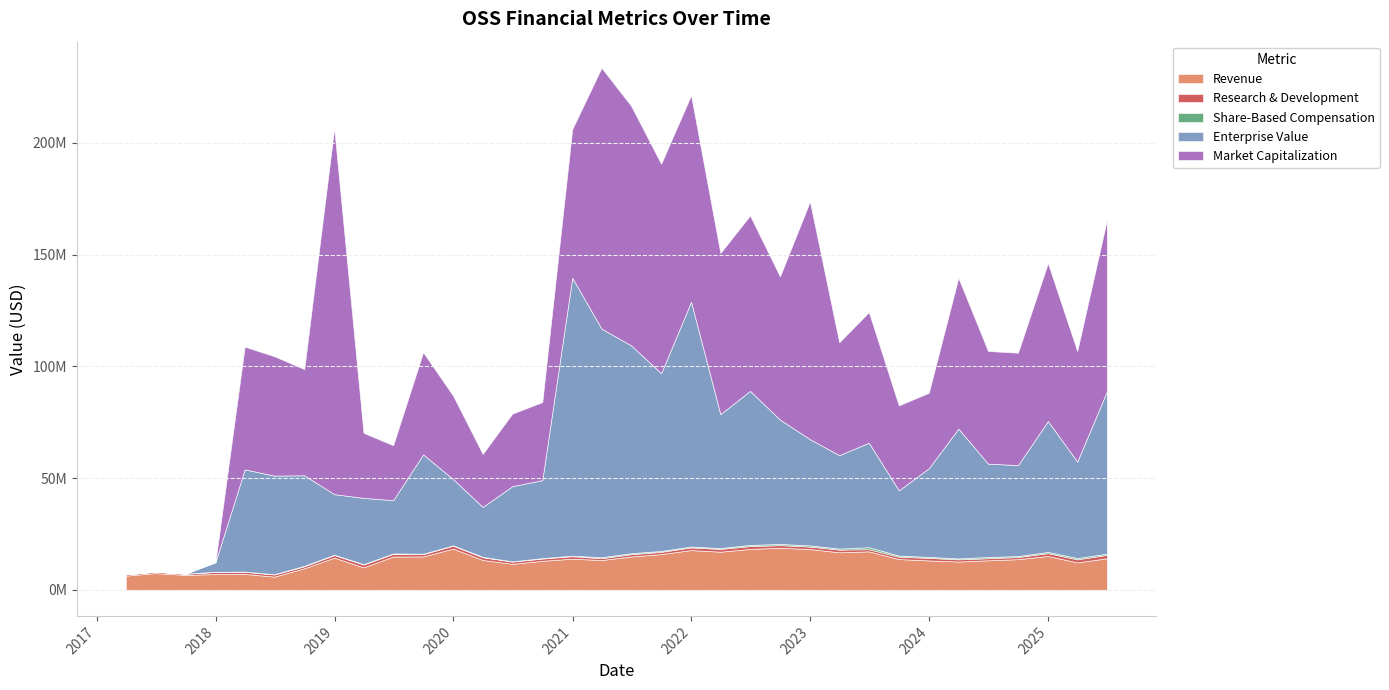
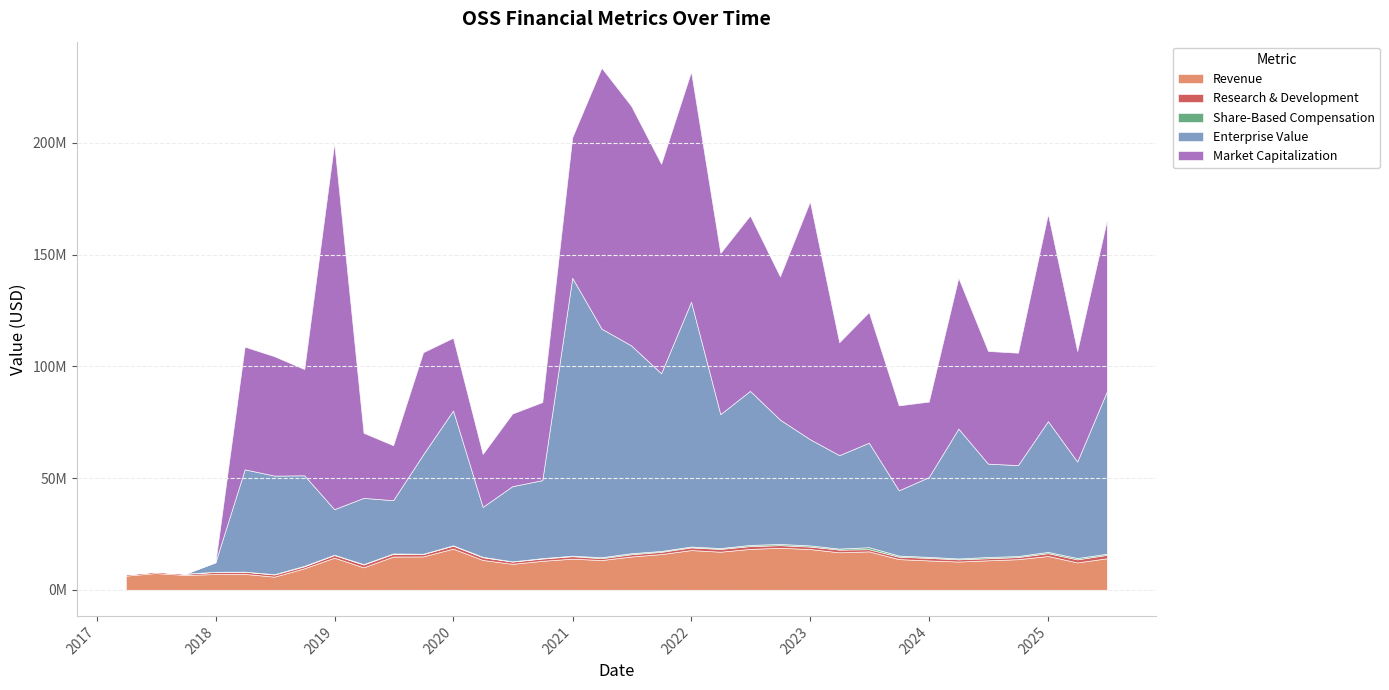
Enterprise Value, 2019: 27000000 -> 20000000
Enterprise Value, 2020: 30000000 -> 60000000
Market Capitalization, 2020: 37000000 -> 33000000
Market Capitalization, 2021: 66000000 -> 63000000
Market Capitalization, 2022: 92000000 -> 103000000
Enterprise Value, 2024: 40000000 -> 36000000
Market Capitalization, 2025: 71000000 -> 93000000
